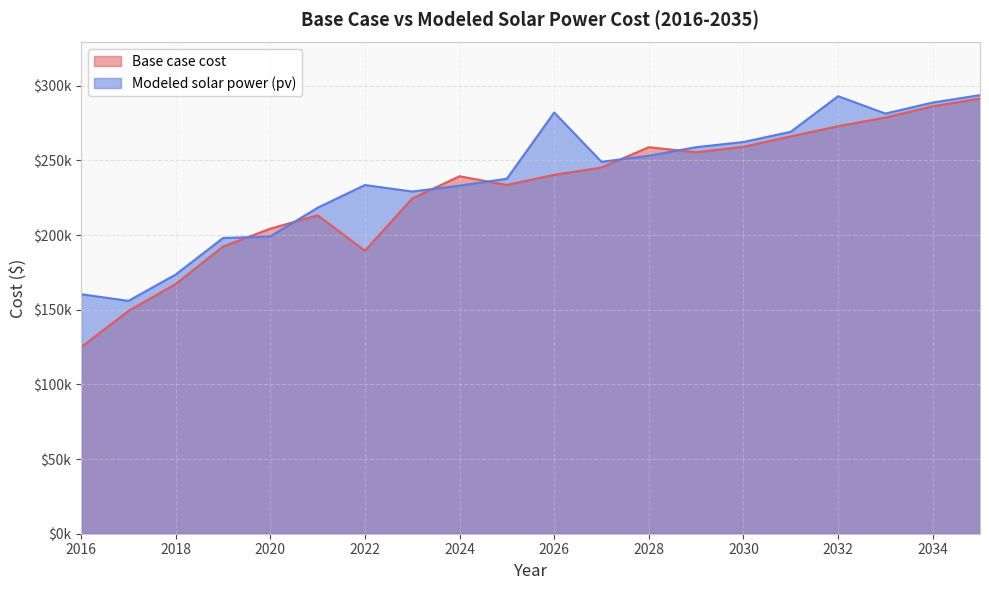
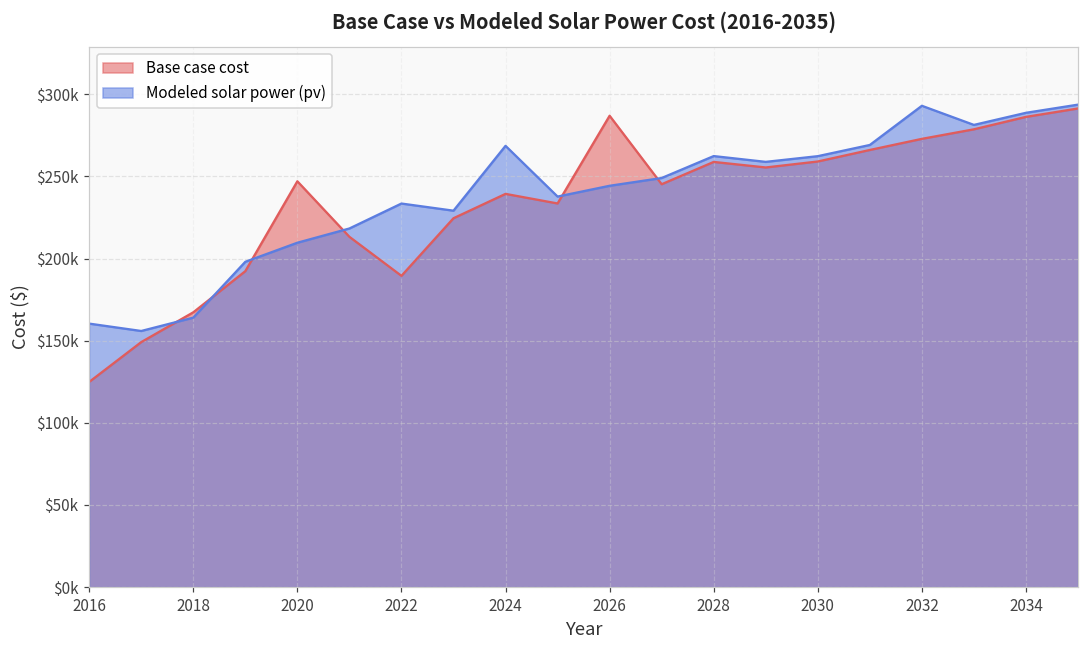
Modeled solar power (pv), 2018: $174000 -> $164000
Base case cost, 2020: $204000 -> $247000
Modeled solar power (pv), 2020: $199000 -> $210000
Modeled solar power (pv), 2024: $233000 -> $269000
Base case cost, 2026: $240000 -> $287000
Modeled solar power (pv), 2026: $282000 -> $244000
Modeled solar power (pv), 2028: $253000 -> $262000
